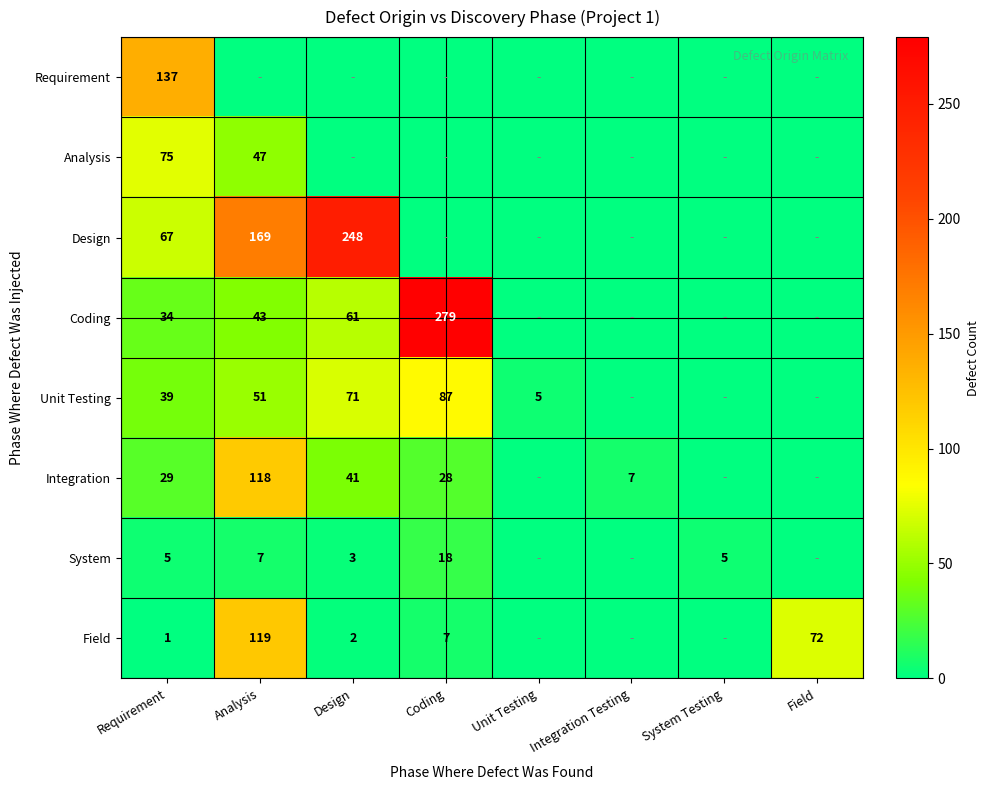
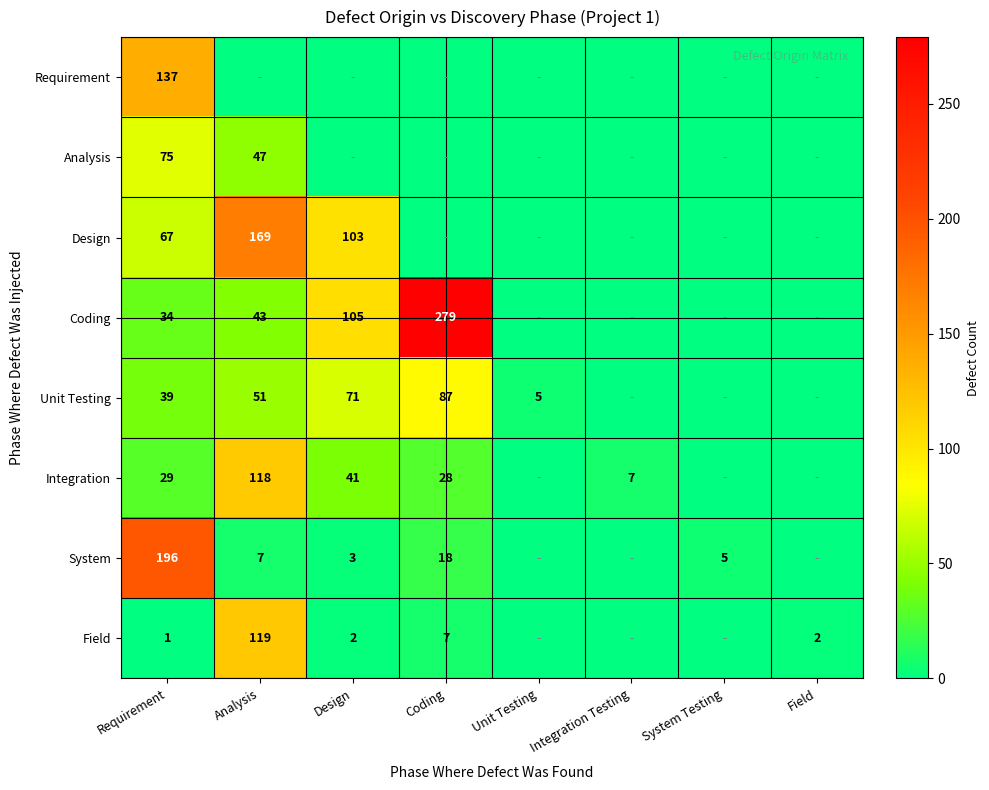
Design, Design: 248 -> 103
Coding, Design: 61 -> 105
System, Requirement: 5 -> 196
Field, Field: 72 -> 2
